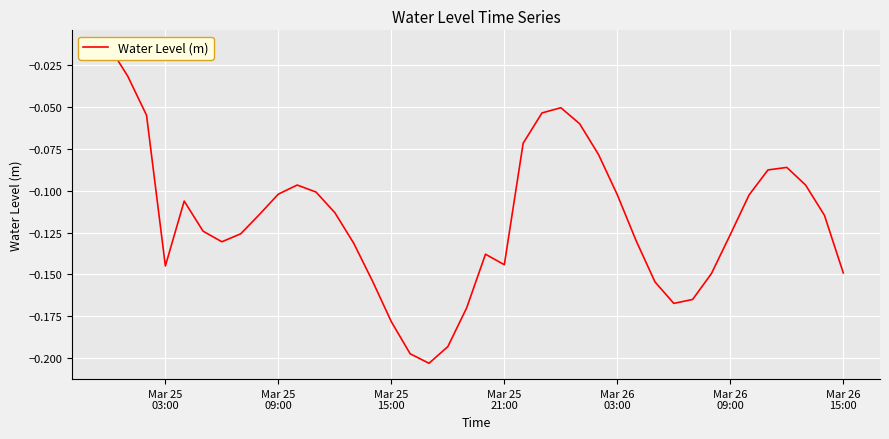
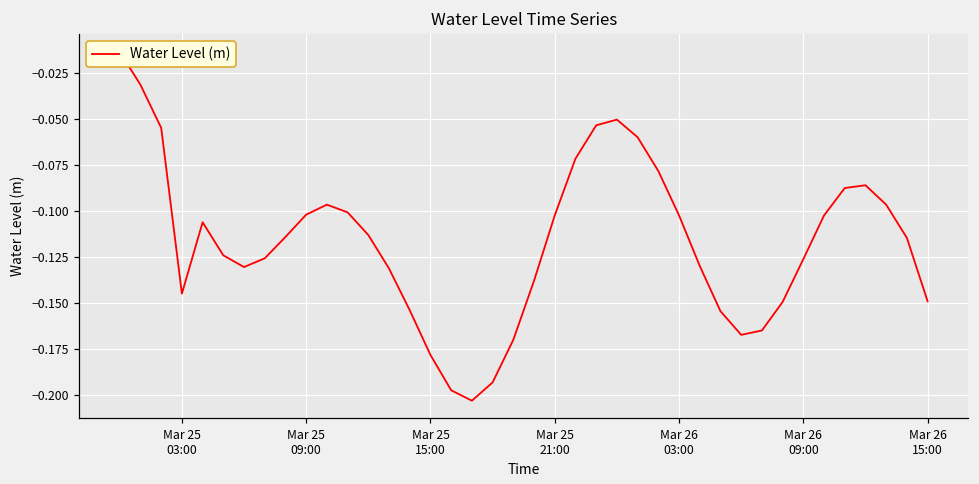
Mar 25 21:00: -0.144 -> -0.102
